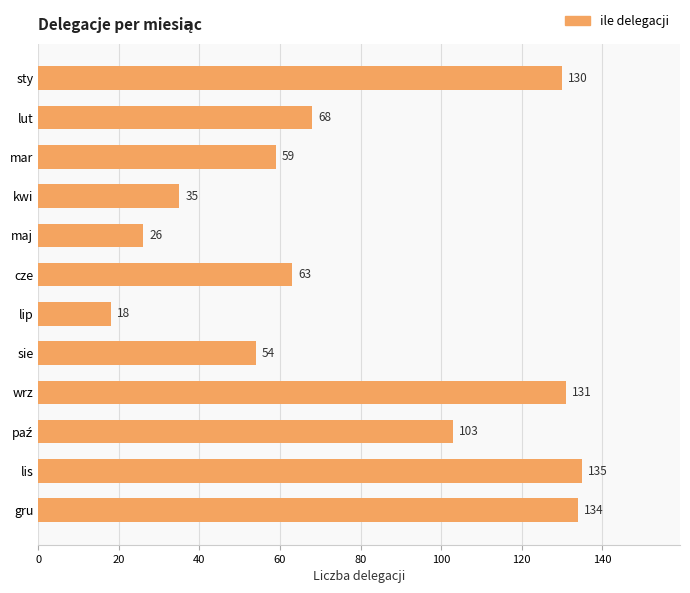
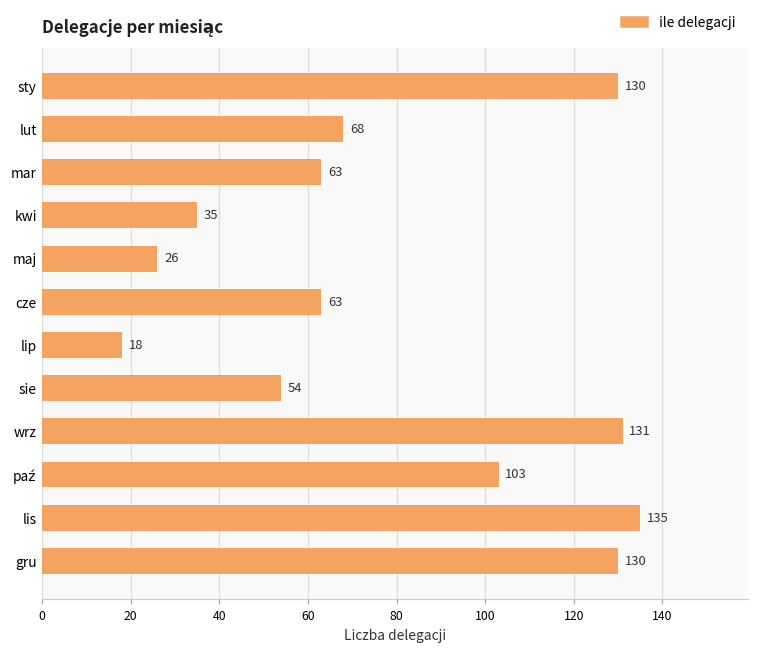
mar: 59 -> 63
gru: 134 -> 130
